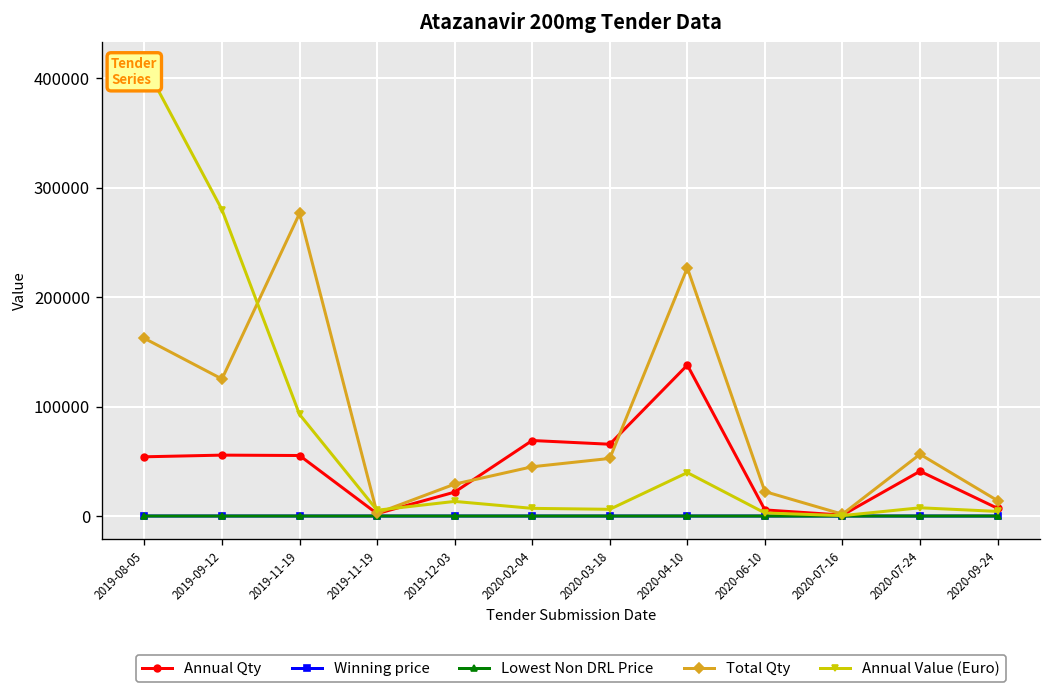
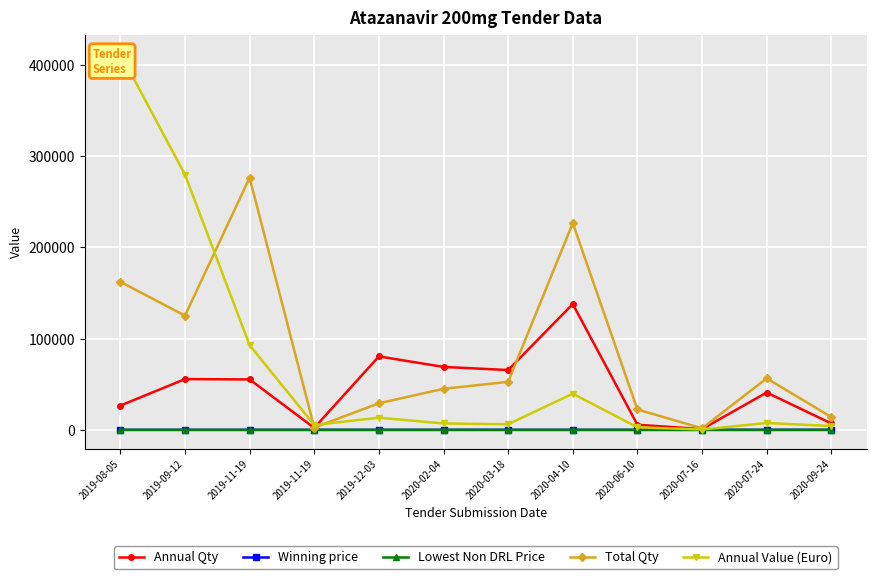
Annual Qty, 2019-08-05: 50000 -> 30000
Annual Qty, 2019-12-03: 20000 -> 80000
